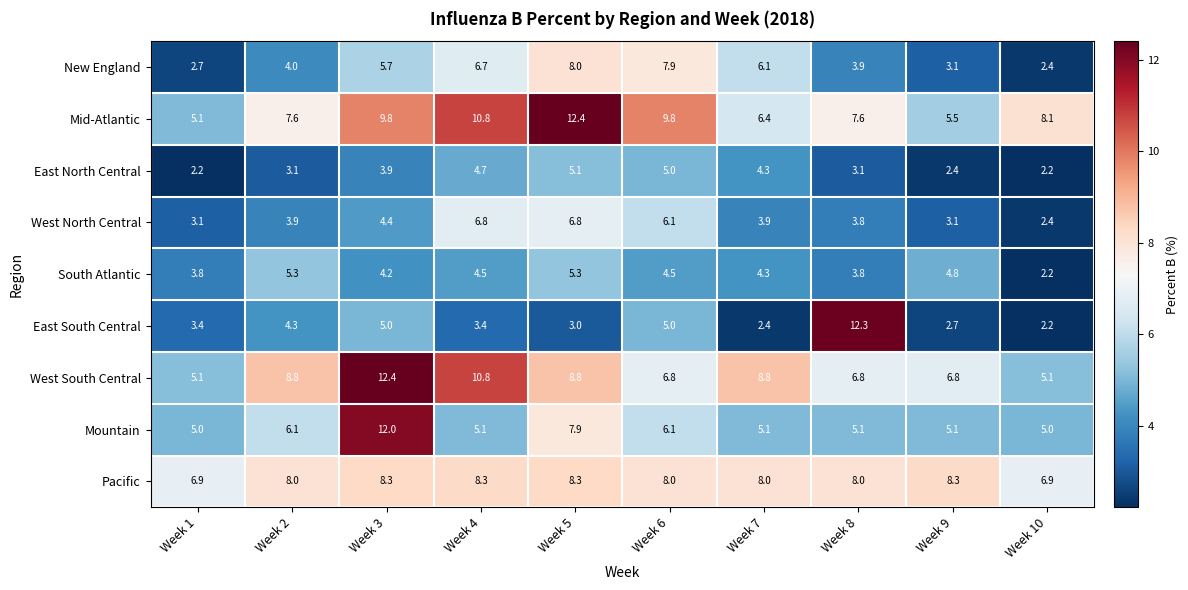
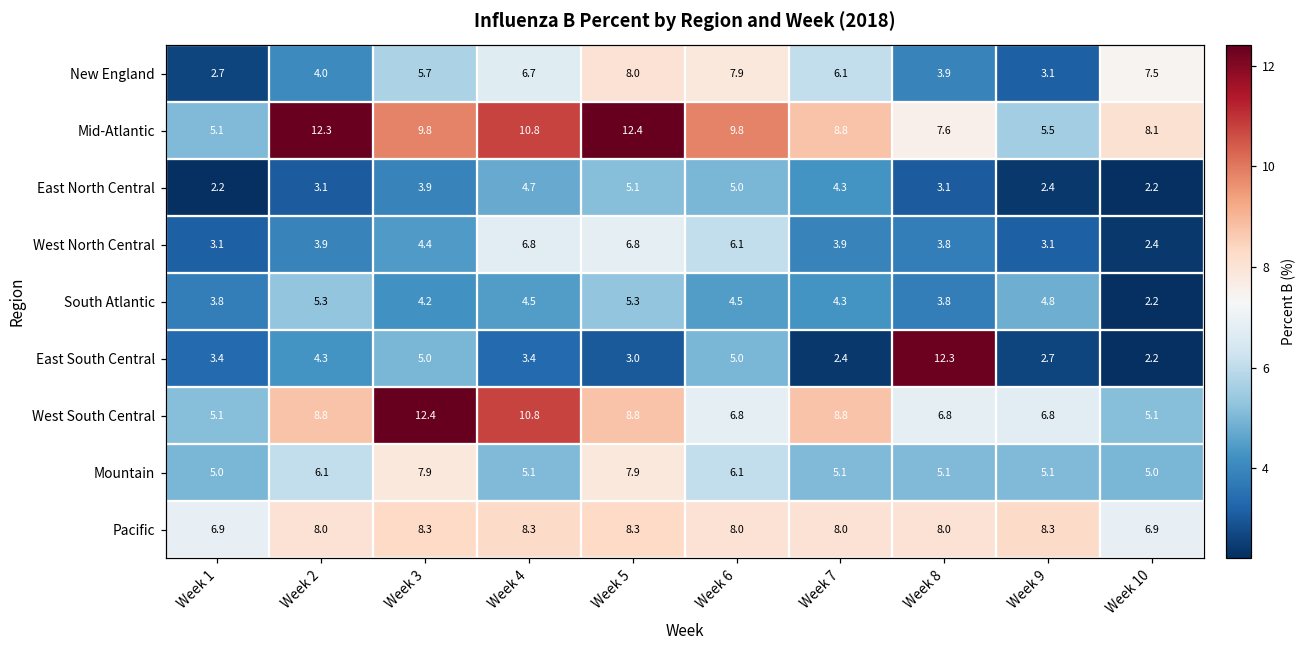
New England, Week 10: 2.4 -> 7.5
Mid-Atlantic, Week 2: 7.6 -> 12.3
Mid-Atlantic, Week 7: 6.4 -> 8.8
Mountain, Week 3: 12.0 -> 7.9
